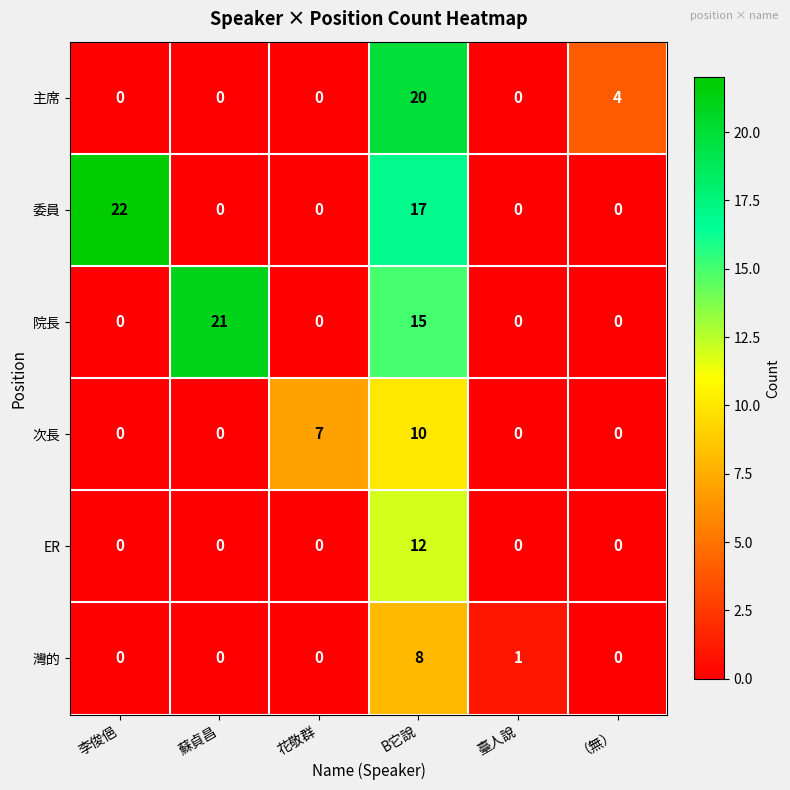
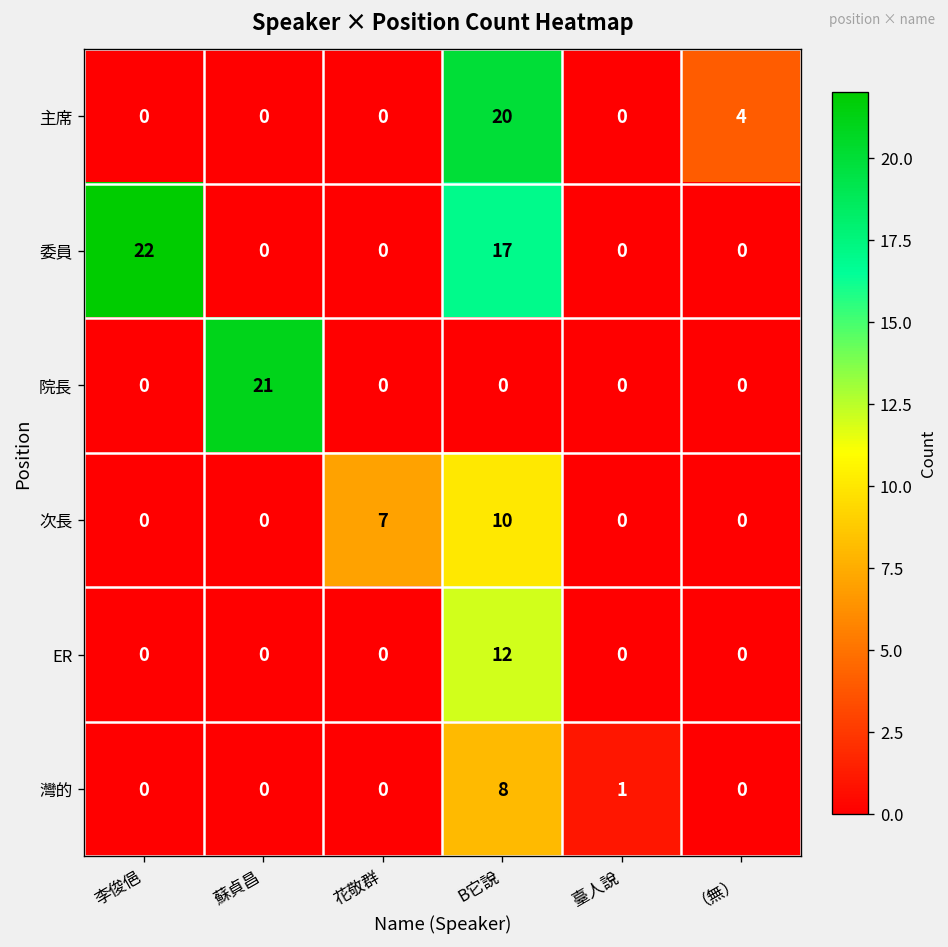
院長, B它說: 15 -> 0
